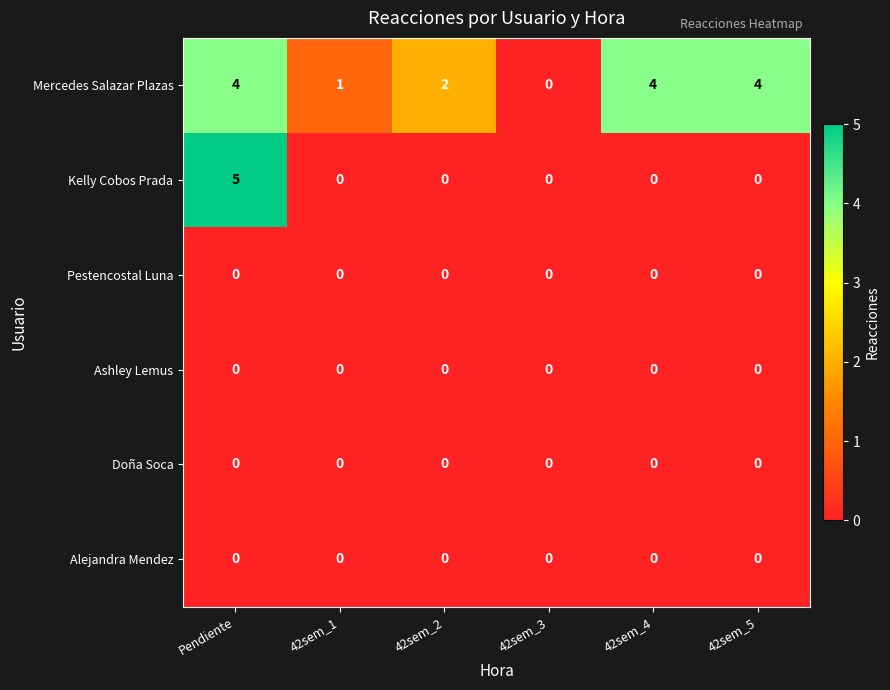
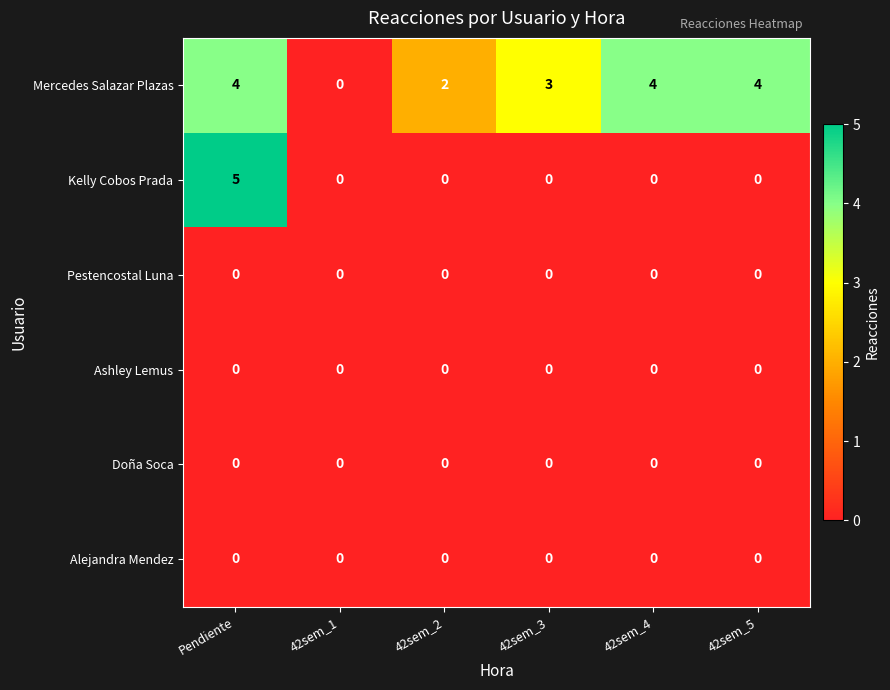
Mercedes Salazar Plazas, 42sem_1: 1 -> 0
Mercedes Salazar Plazas, 42sem_3: 0 -> 3
